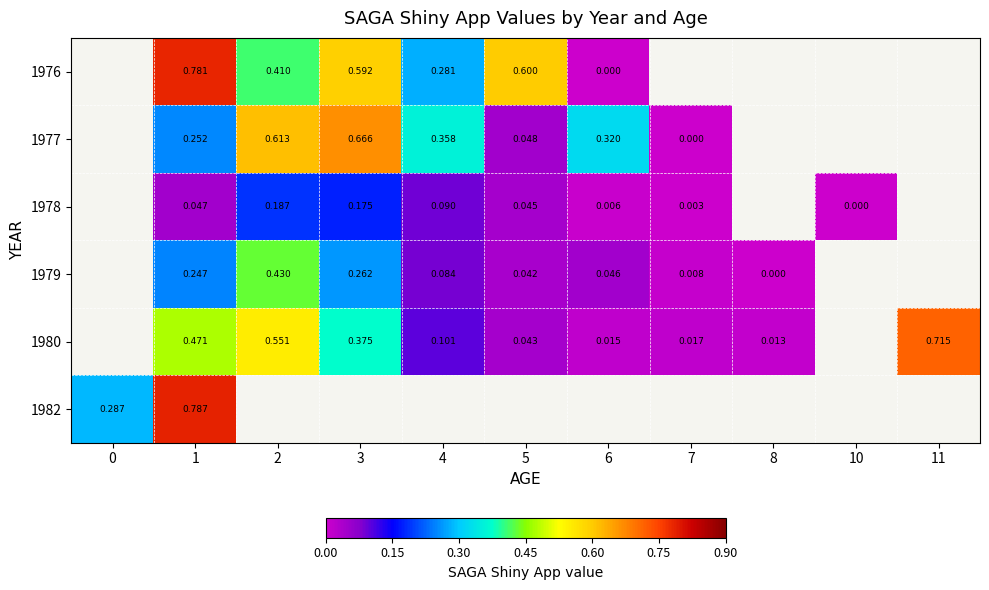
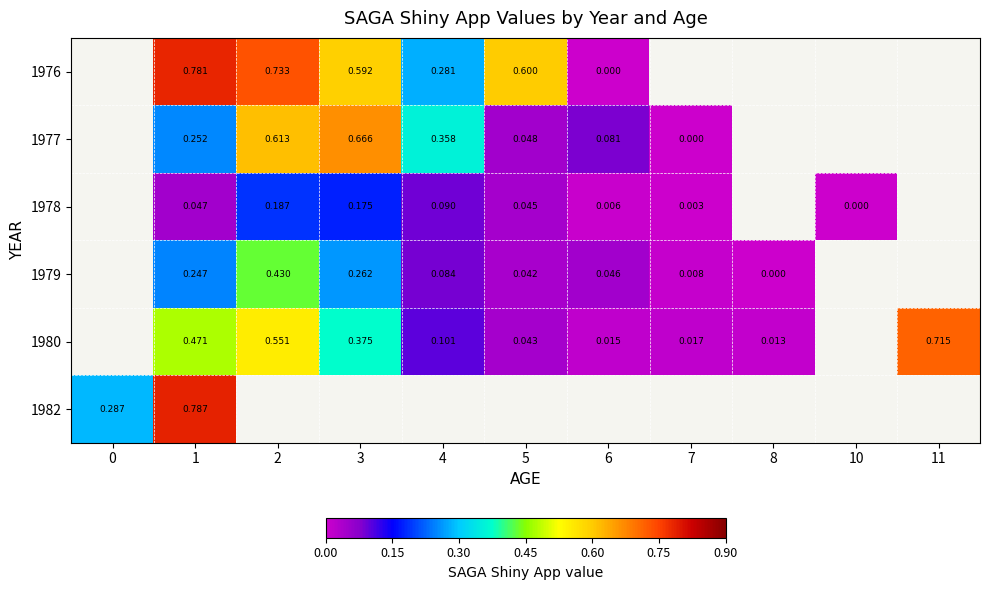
1976, 2: 0.410 -> 0.733
1977, 6: 0.320 -> 0.081
